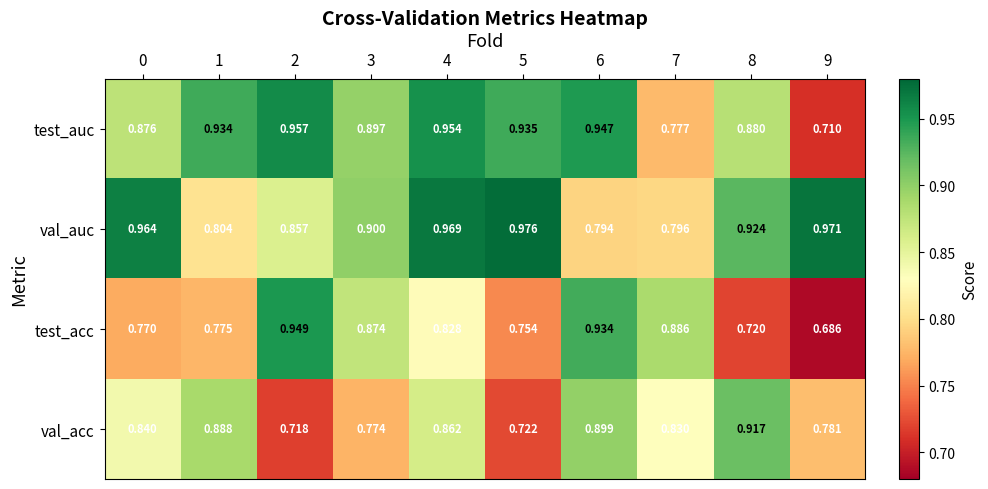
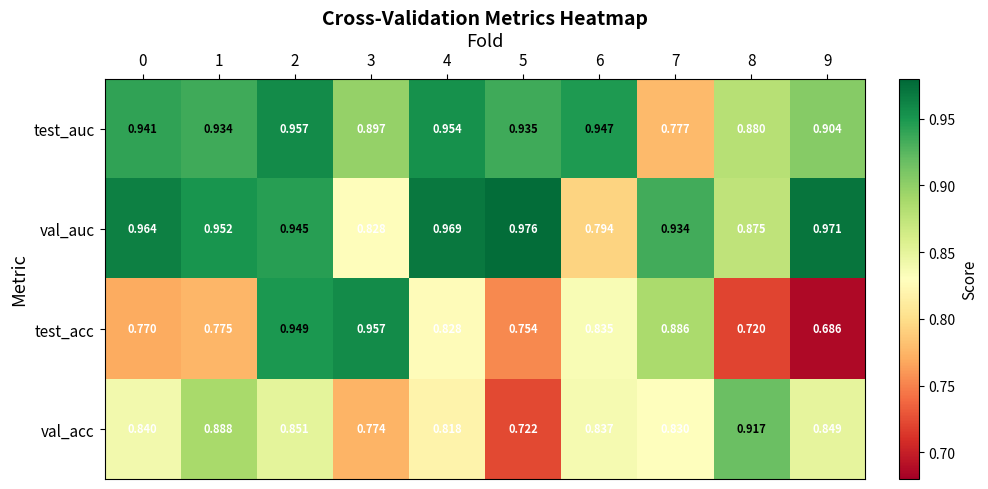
test_auc, 0: 0.876 -> 0.941
test_auc, 9: 0.710 -> 0.904
val_auc, 1: 0.804 -> 0.952
val_auc, 2: 0.857 -> 0.945
val_auc, 3: 0.900 -> 0.828
val_auc, 7: 0.796 -> 0.934
val_auc, 8: 0.924 -> 0.875
test_acc, 3: 0.874 -> 0.957
test_acc, 6: 0.934 -> 0.835
val_acc, 2: 0.718 -> 0.851
val_acc, 4: 0.862 -> 0.818
val_acc, 6: 0.899 -> 0.837
val_acc, 9: 0.781 -> 0.849
